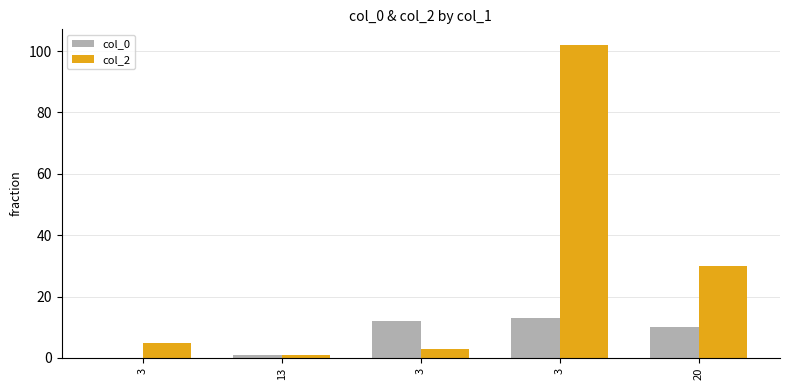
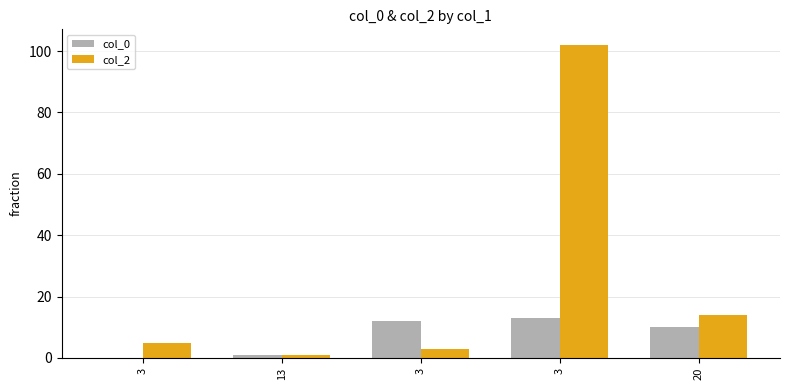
col_2, 20: 30 -> 14
